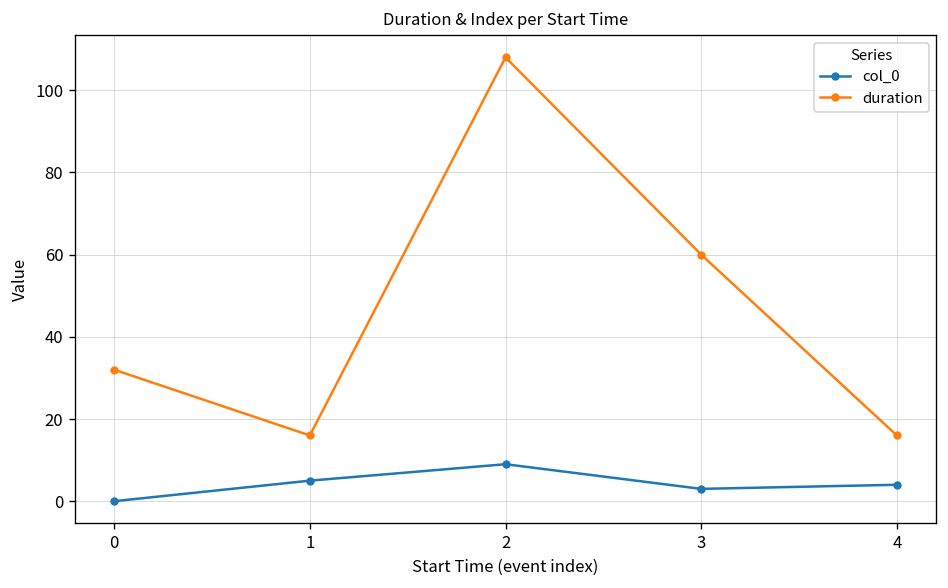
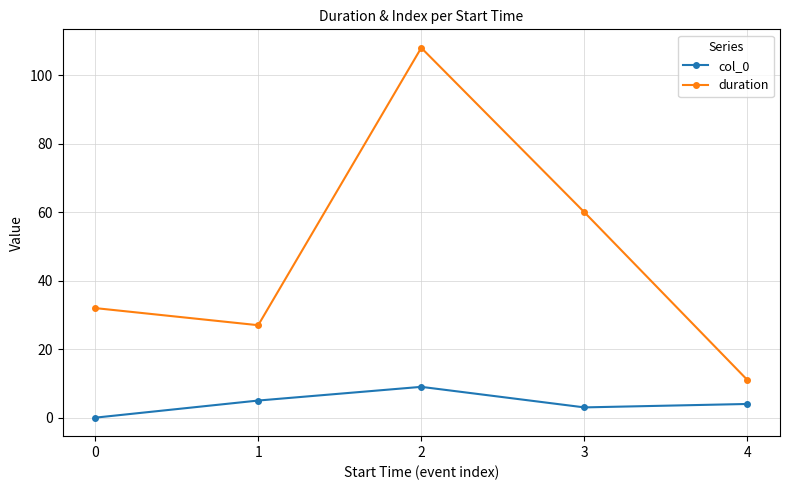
duration, 1: 16 -> 27
duration, 4: 16 -> 11
